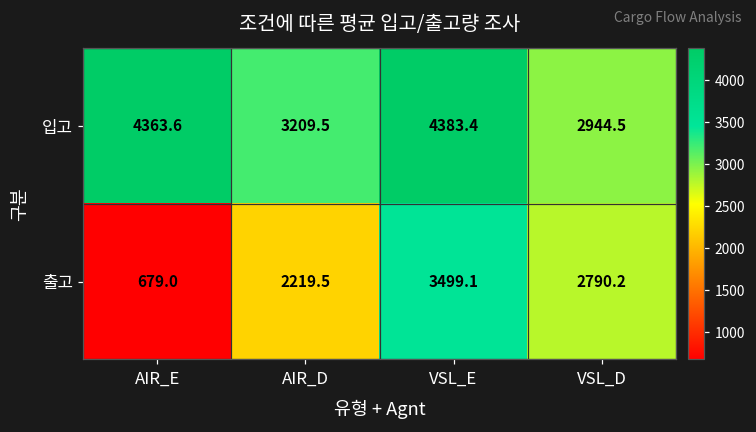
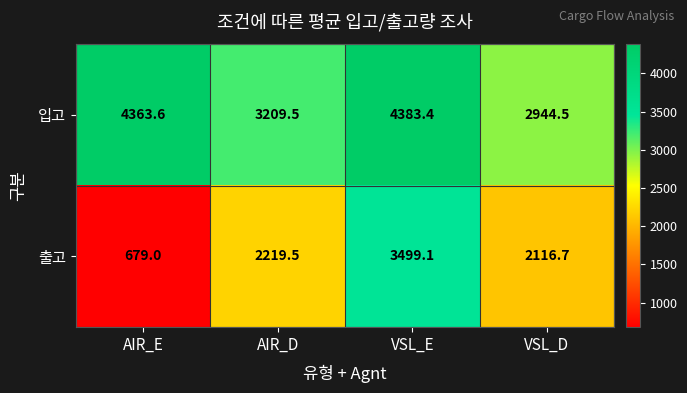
출고, VSL_D: 2790.2 -> 2116.7
